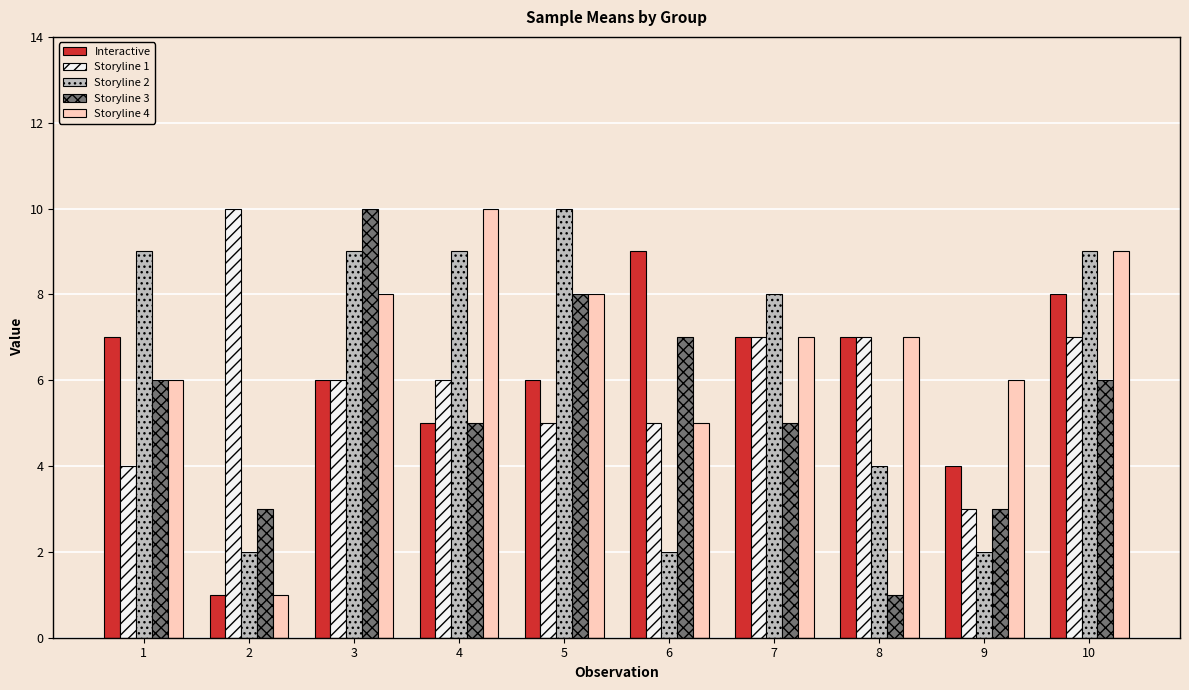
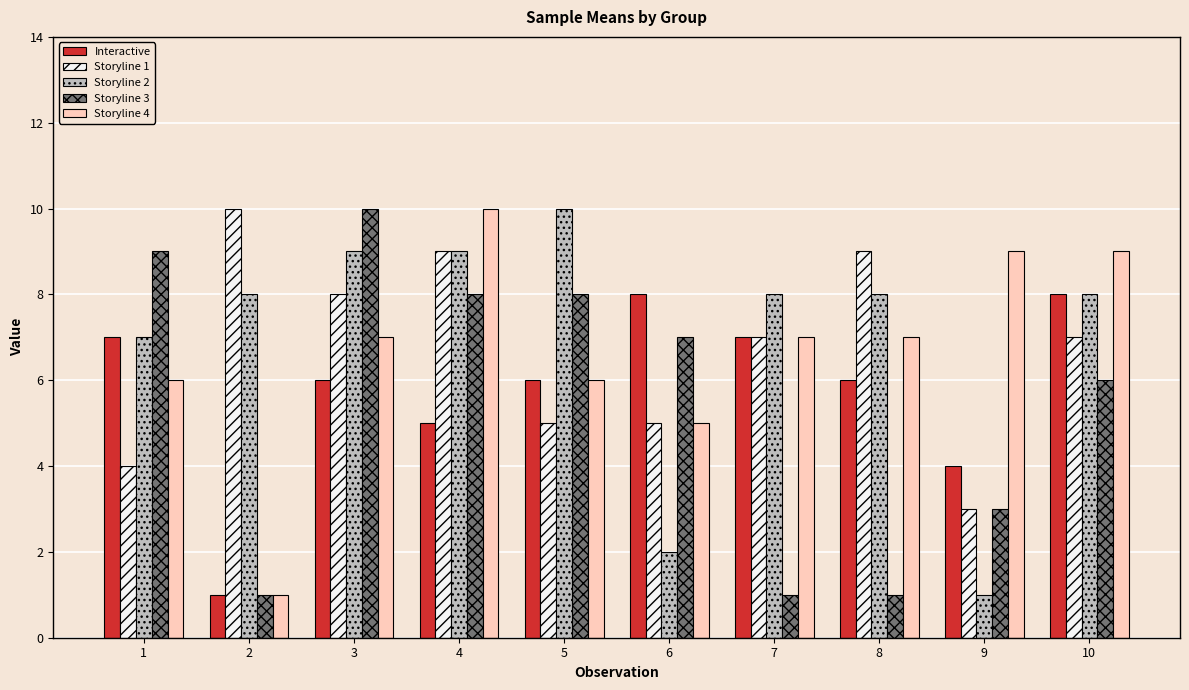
Storyline 2, 1: 9 -> 7
Storyline 3, 1: 6 -> 9
Storyline 2, 2: 2 -> 8
Storyline 3, 2: 3 -> 1
Storyline 1, 3: 6 -> 8
Storyline 4, 3: 8 -> 7
Storyline 1, 4: 6 -> 9
Storyline 3, 4: 5 -> 8
Storyline 4, 5: 8 -> 6
Interactive, 6: 9 -> 8
Storyline 3, 7: 5 -> 1
Interactive, 8: 7 -> 6
Storyline 1, 8: 7 -> 9
Storyline 2, 8: 4 -> 8
Storyline 2, 9: 2 -> 1
Storyline 4, 9: 6 -> 9
Storyline 2, 10: 9 -> 8
